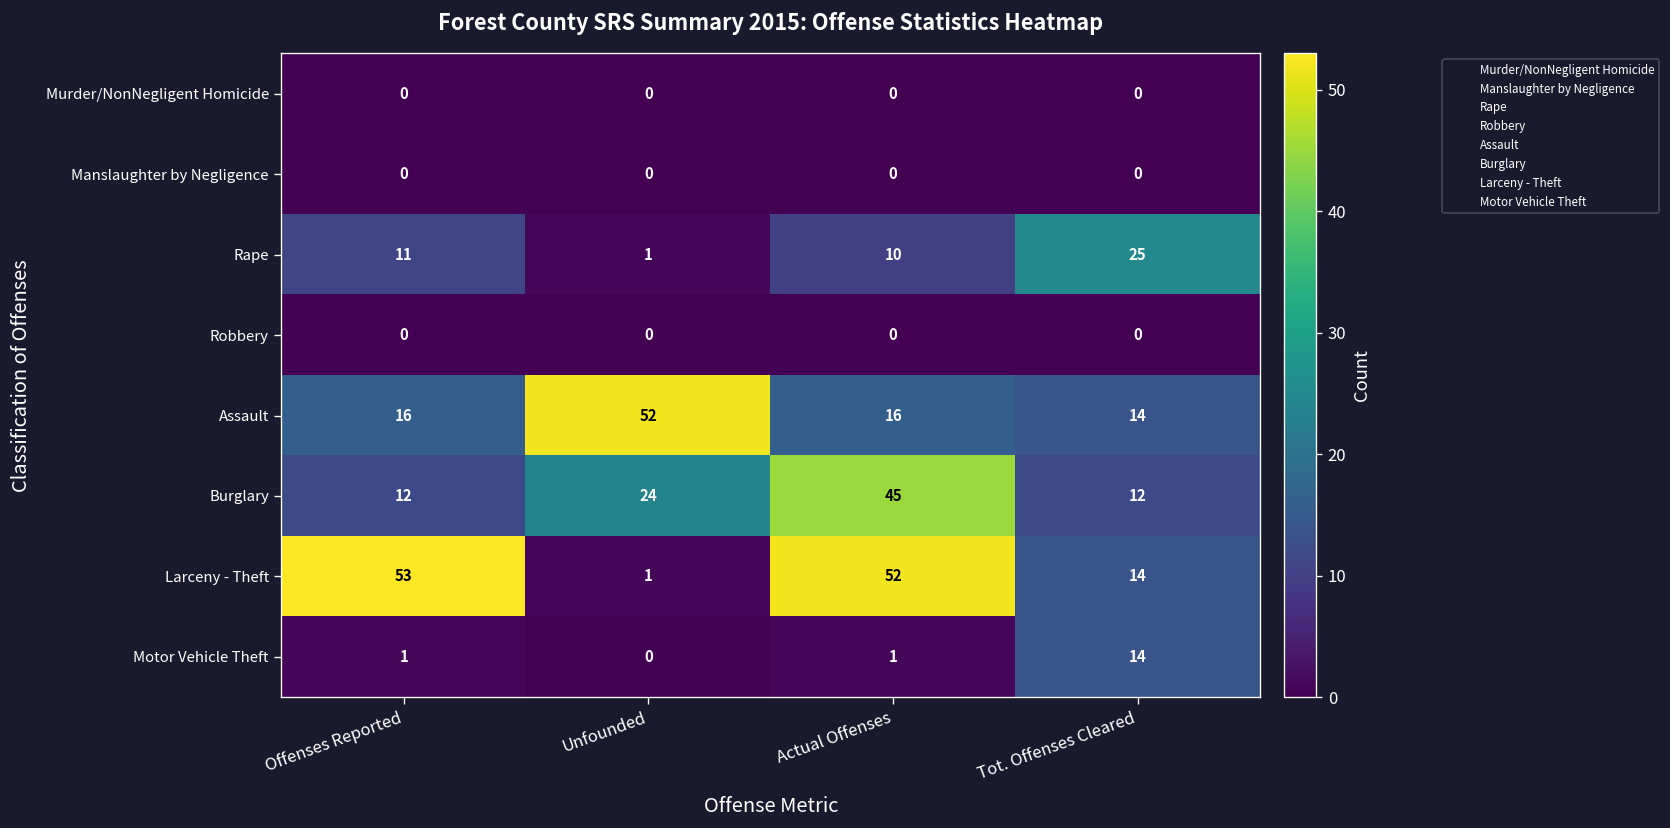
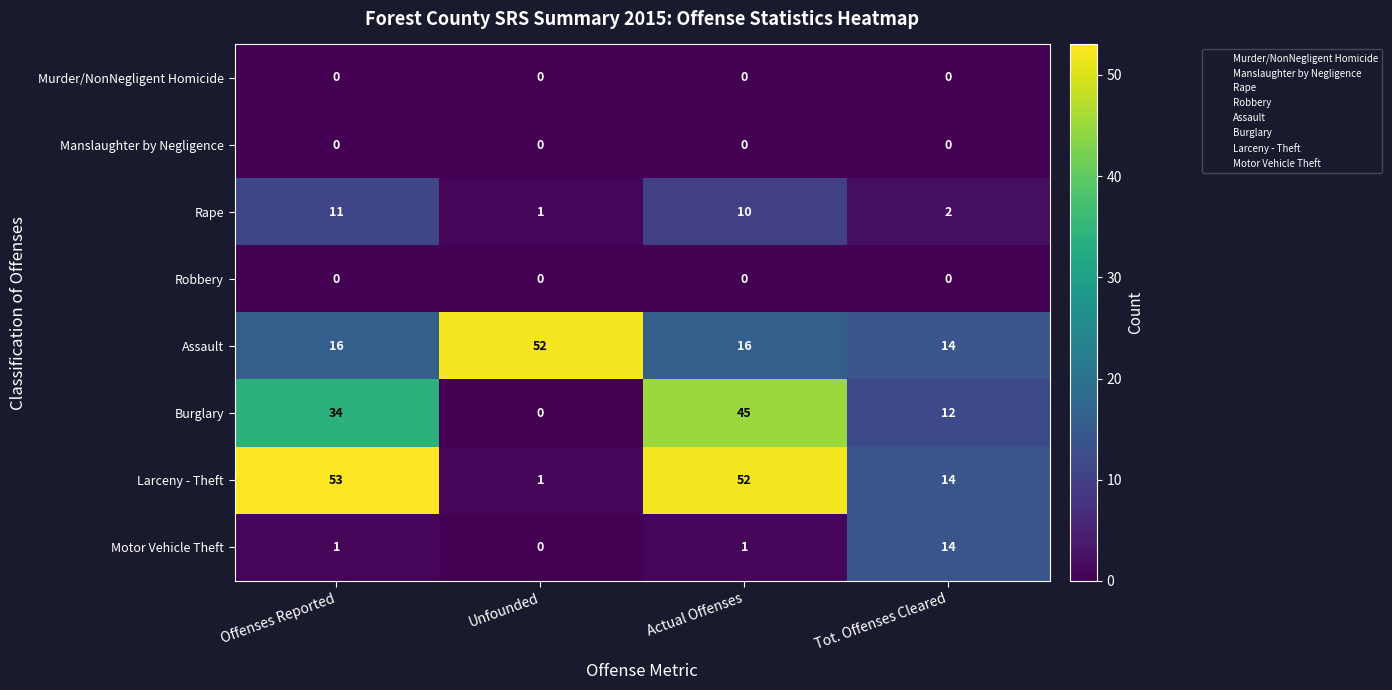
Rape, Tot. Offenses Cleared: 25 -> 2
Burglary, Offenses Reported: 12 -> 34
Burglary, Unfounded: 24 -> 0
